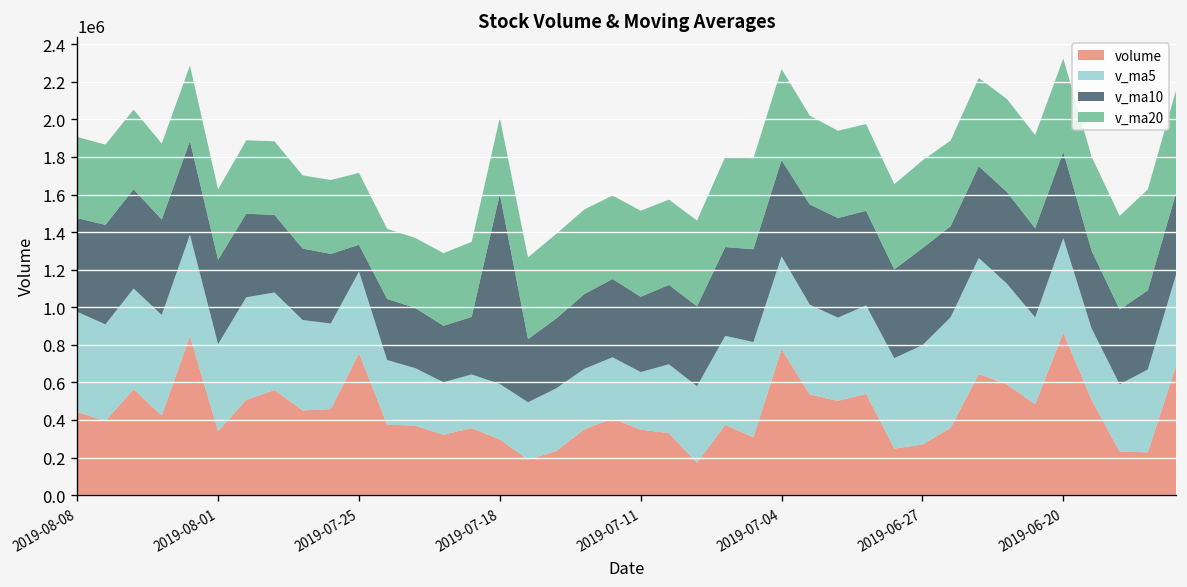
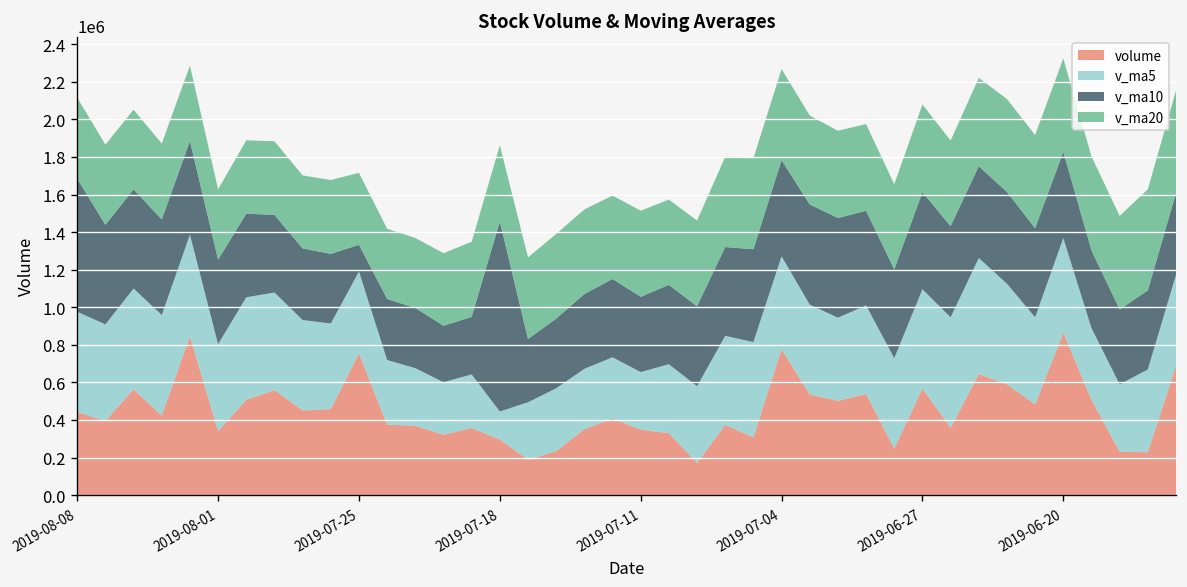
v_ma10, 2019-08-08: 500000 -> 710000
v_ma5, 2019-07-18: 300000 -> 150000
volume, 2019-06-27: 270000 -> 570000
